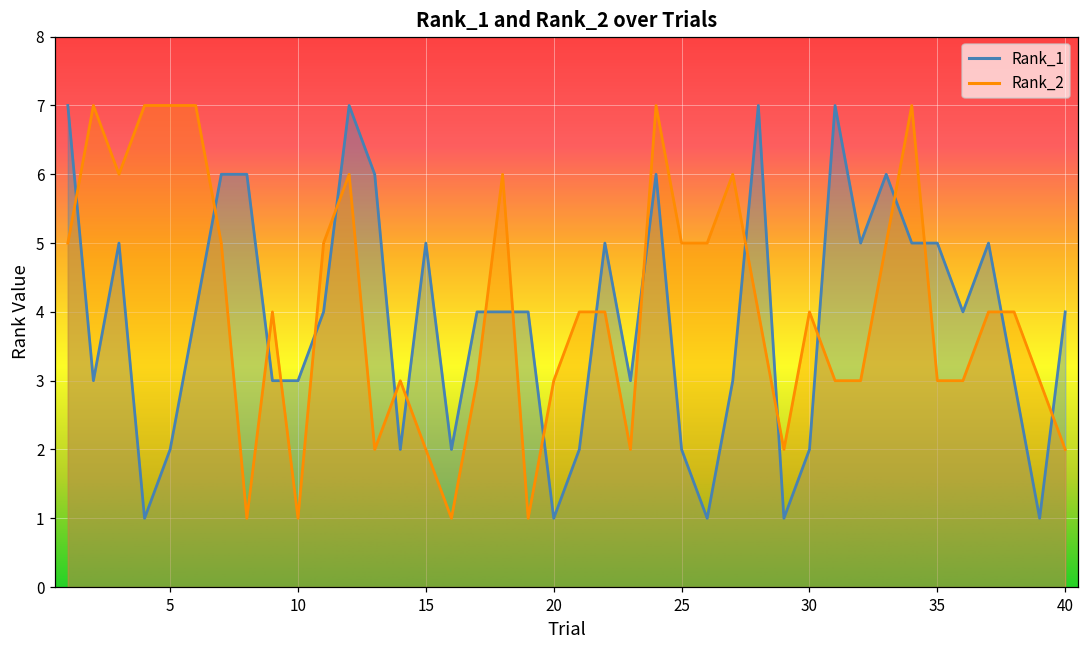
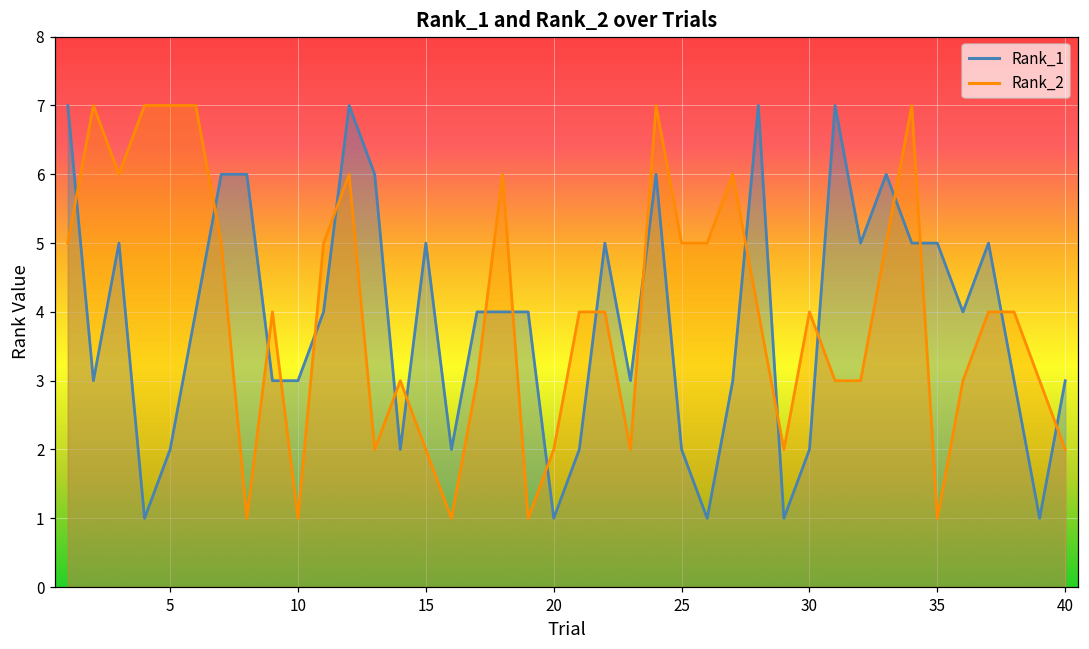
Rank_2, 20: 3 -> 2
Rank_2, 35: 3 -> 1
Rank_1, 40: 4 -> 3
